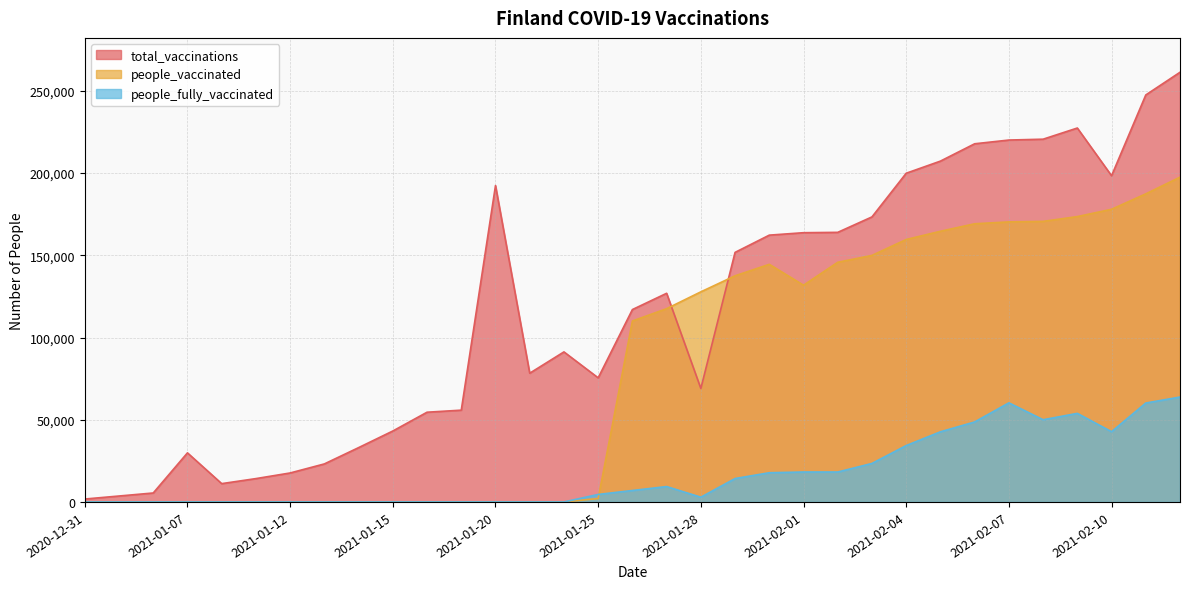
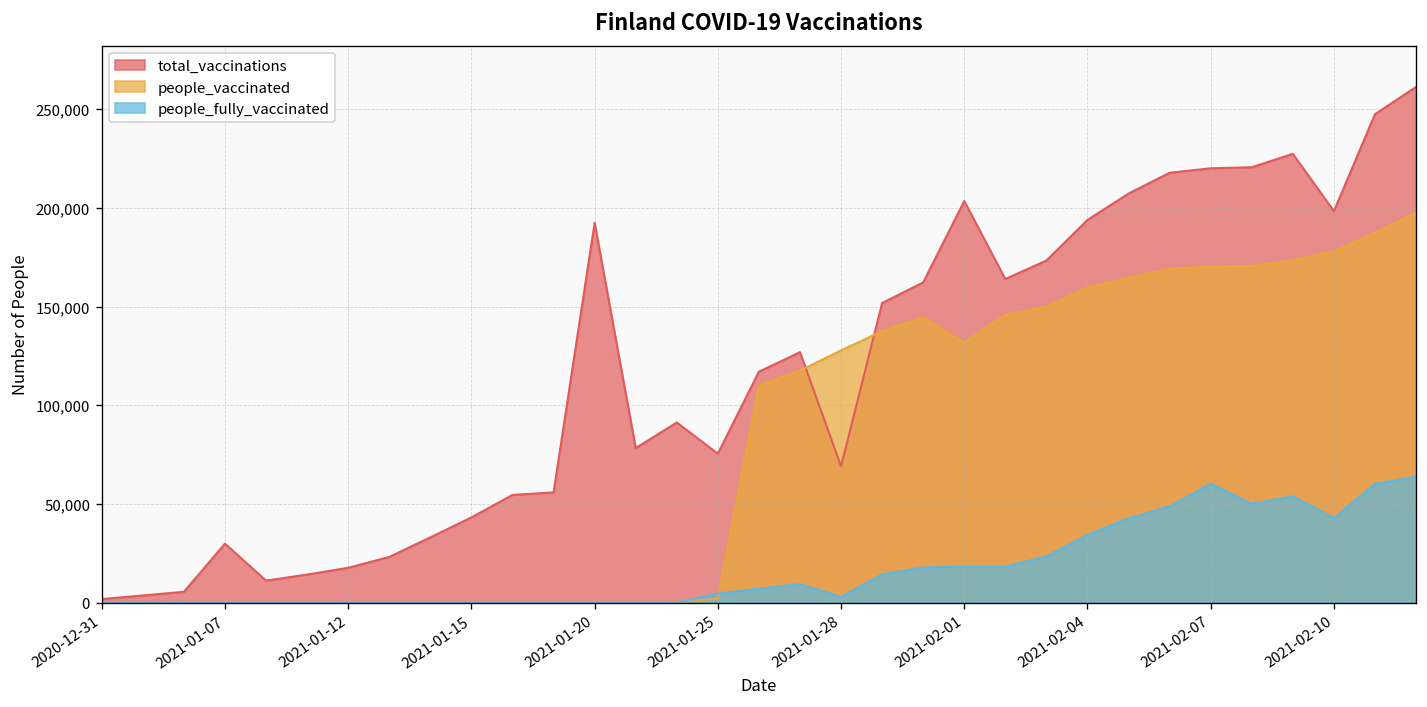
total_vaccinations, 2021-02-01: 164,000 -> 204,000
total_vaccinations, 2021-02-04: 200,000 -> 194,000
